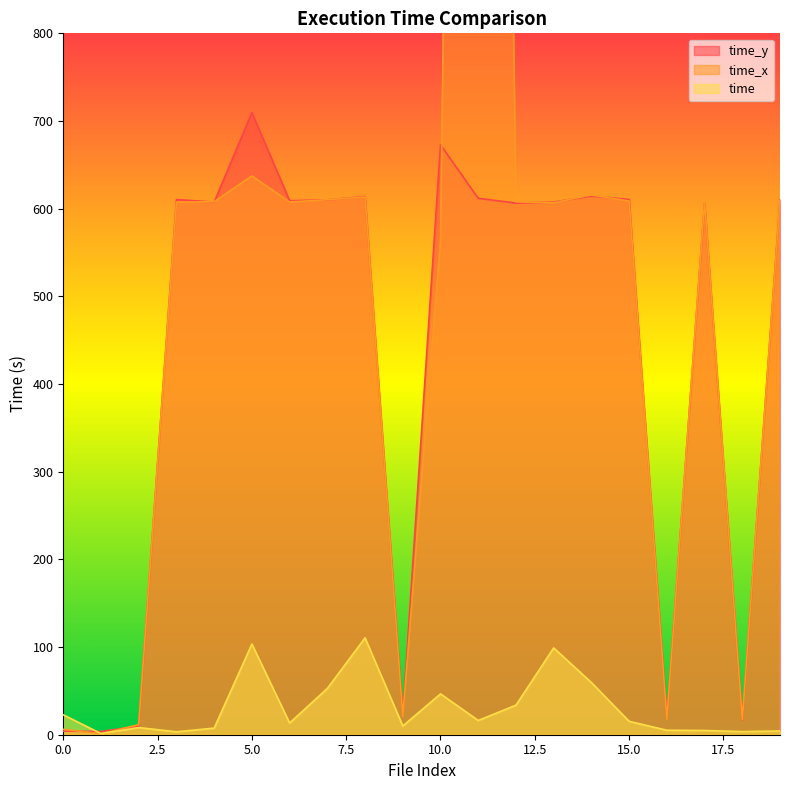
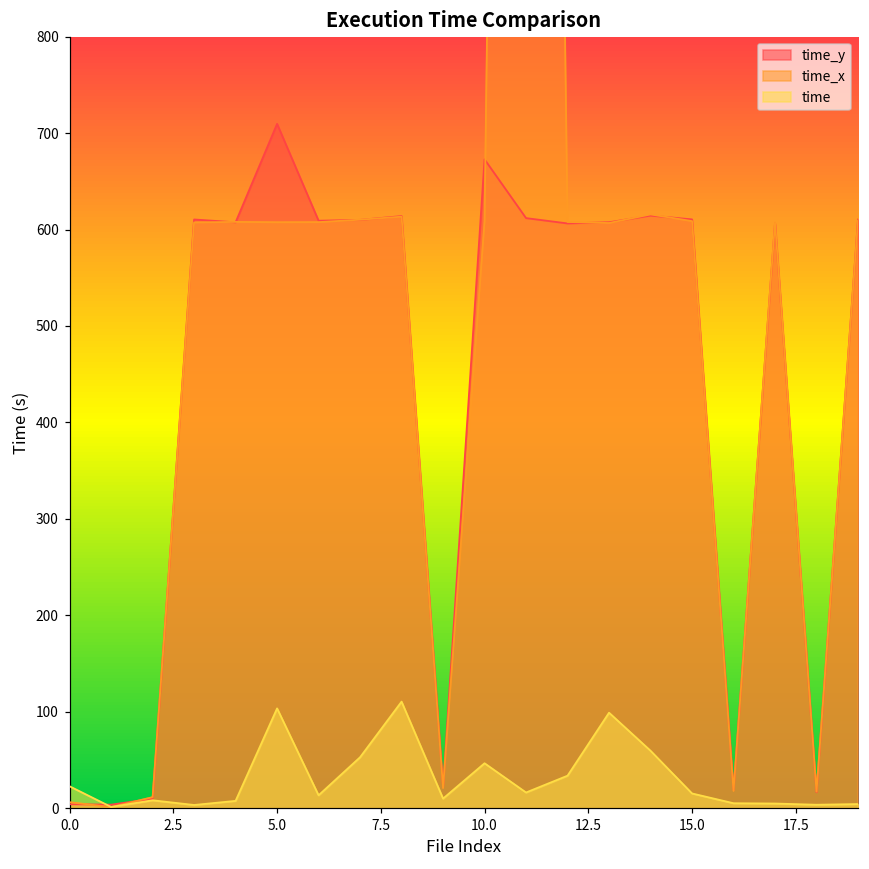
time_x, 5.0: 640 -> 610
time_x, 10.0: 560 -> 610
